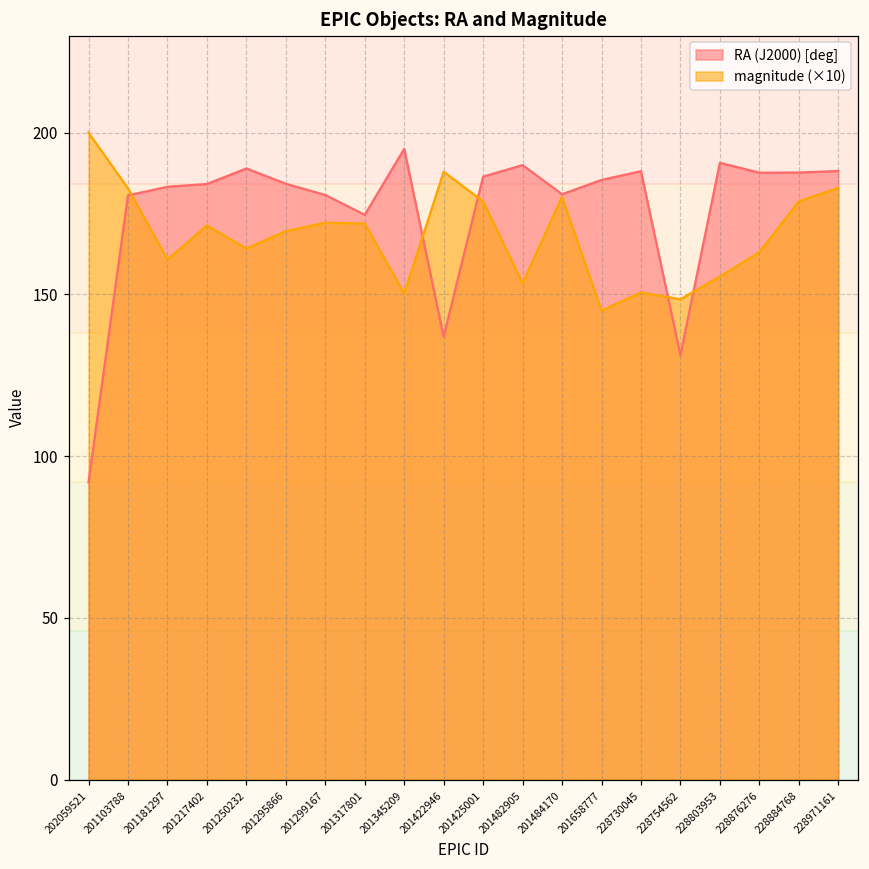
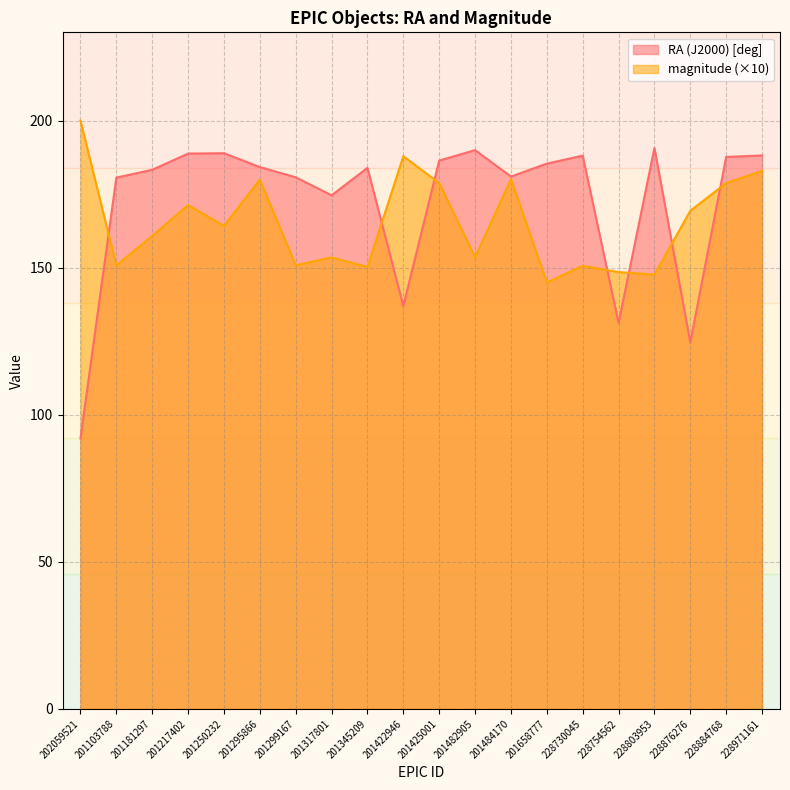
magnitude (×10), 201103788: 183 -> 151
RA (J2000) [deg], 201217402: 184 -> 189
magnitude (×10), 201295866: 170 -> 180
magnitude (×10), 201299167: 172 -> 151
magnitude (×10), 201317801: 172 -> 153
RA (J2000) [deg], 201345209: 195 -> 184
magnitude (×10), 228803953: 156 -> 148
RA (J2000) [deg], 228876276: 188 -> 125
magnitude (×10), 228876276: 163 -> 169
